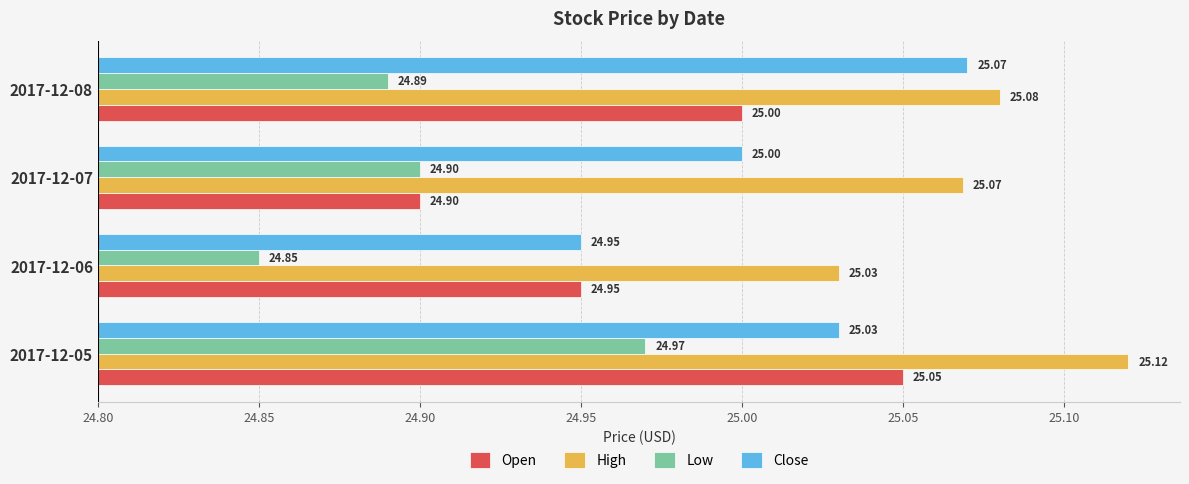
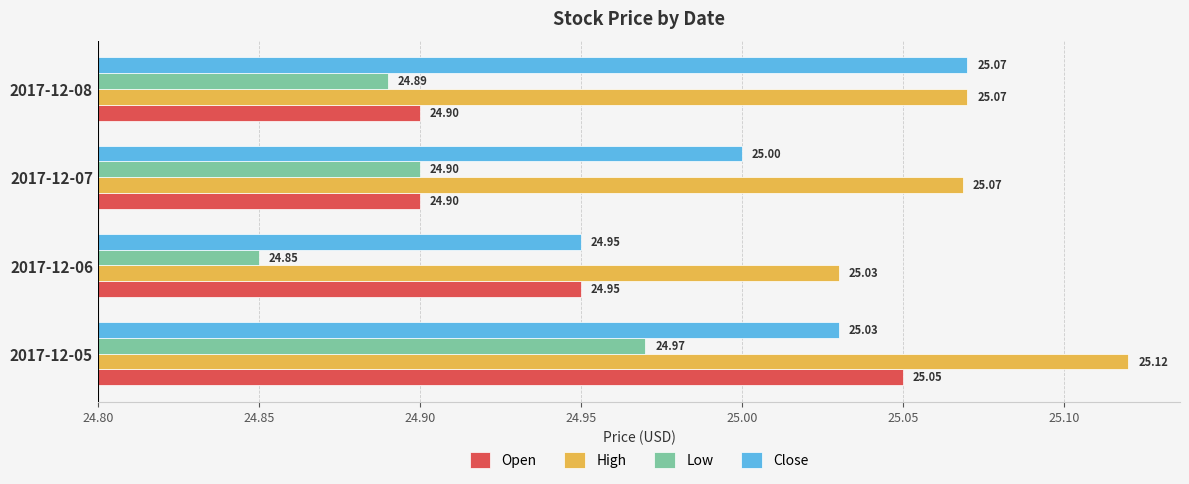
High, 2017-12-08: 25.08 -> 25.07
Open, 2017-12-08: 25.00 -> 24.90
